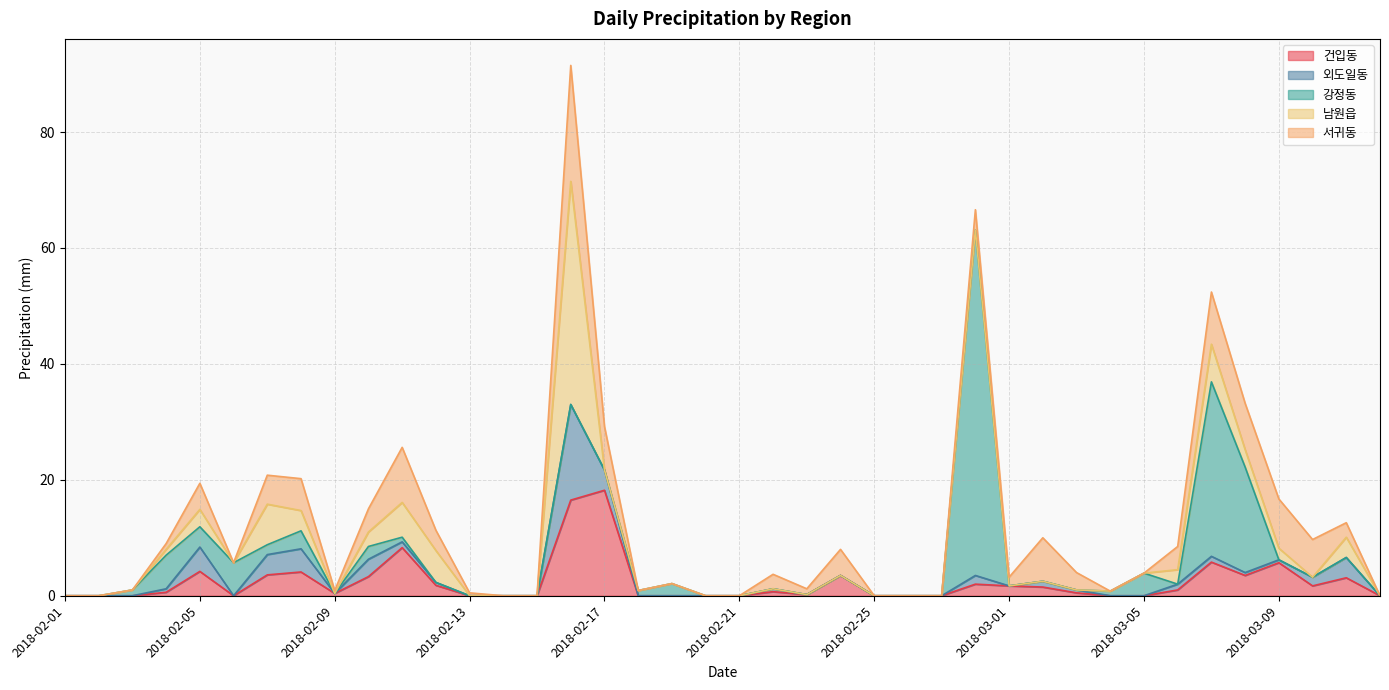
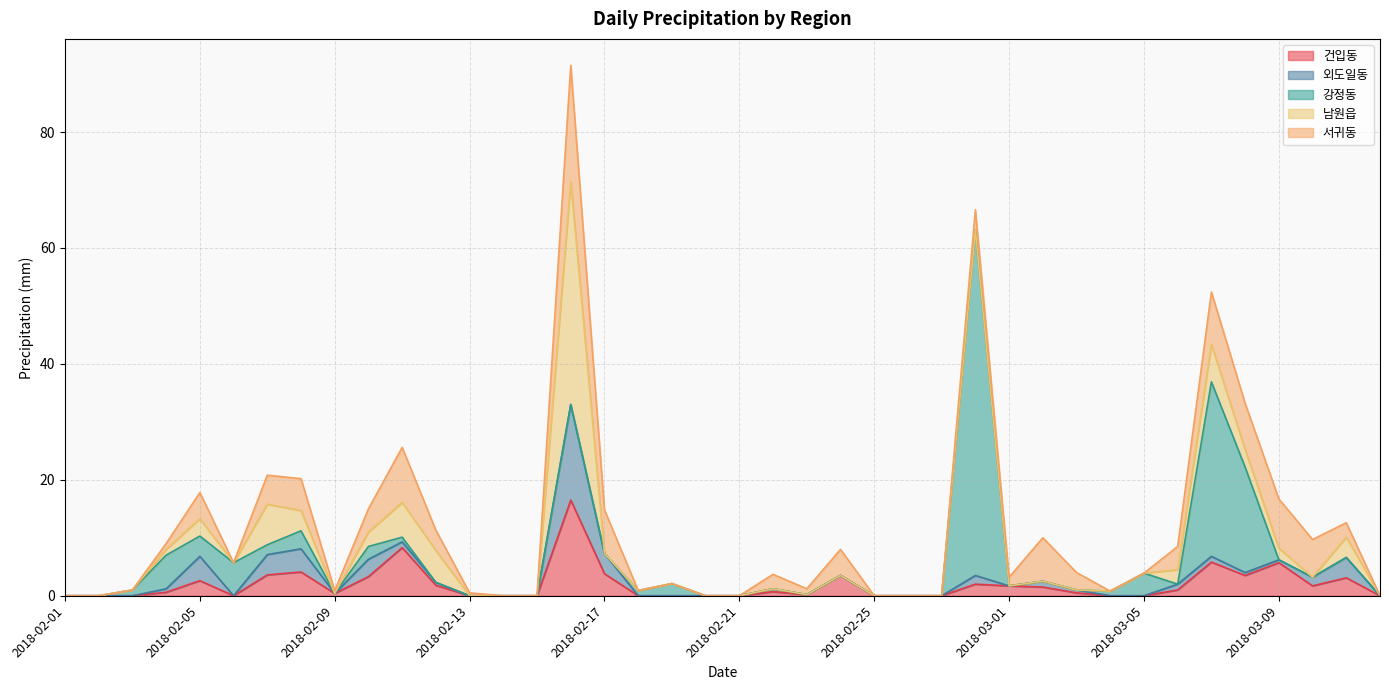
건입동, 2018-02-05: 4 -> 3
건입동, 2018-02-17: 18 -> 4
